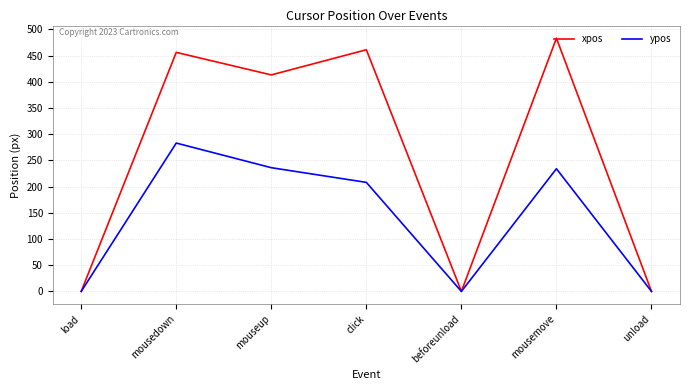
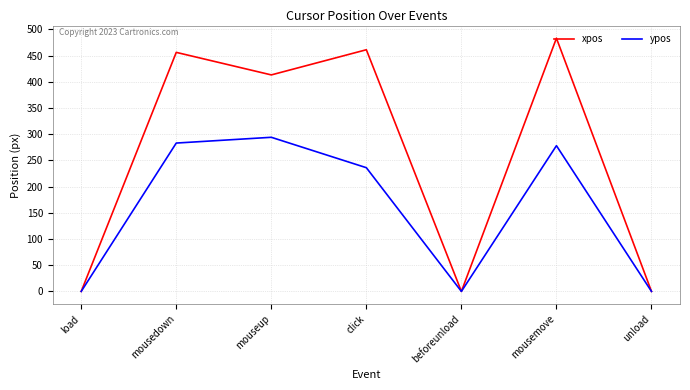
ypos, mouseup: 240 -> 290
ypos, click: 210 -> 240
ypos, mousemove: 230 -> 280
